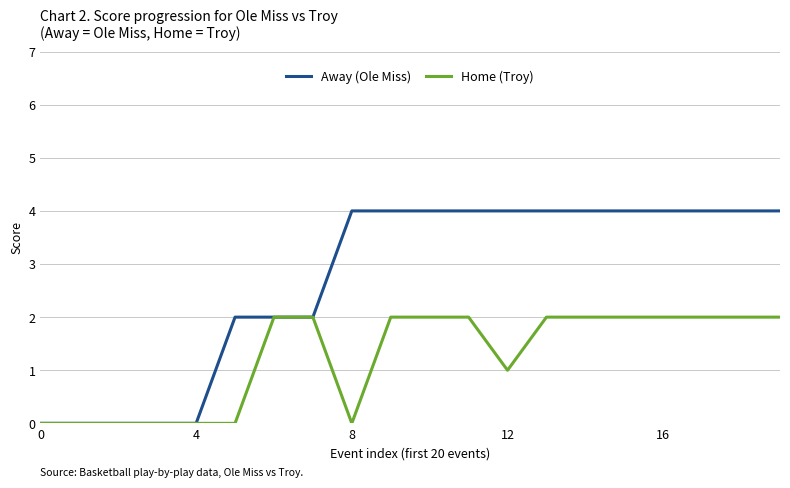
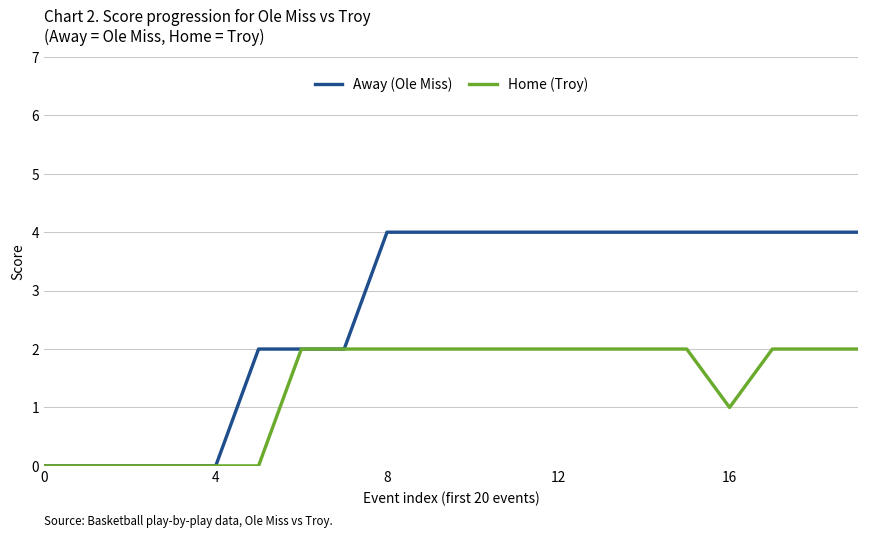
Home (Troy), 8: 0 -> 2
Home (Troy), 12: 1 -> 2
Home (Troy), 16: 2 -> 1
